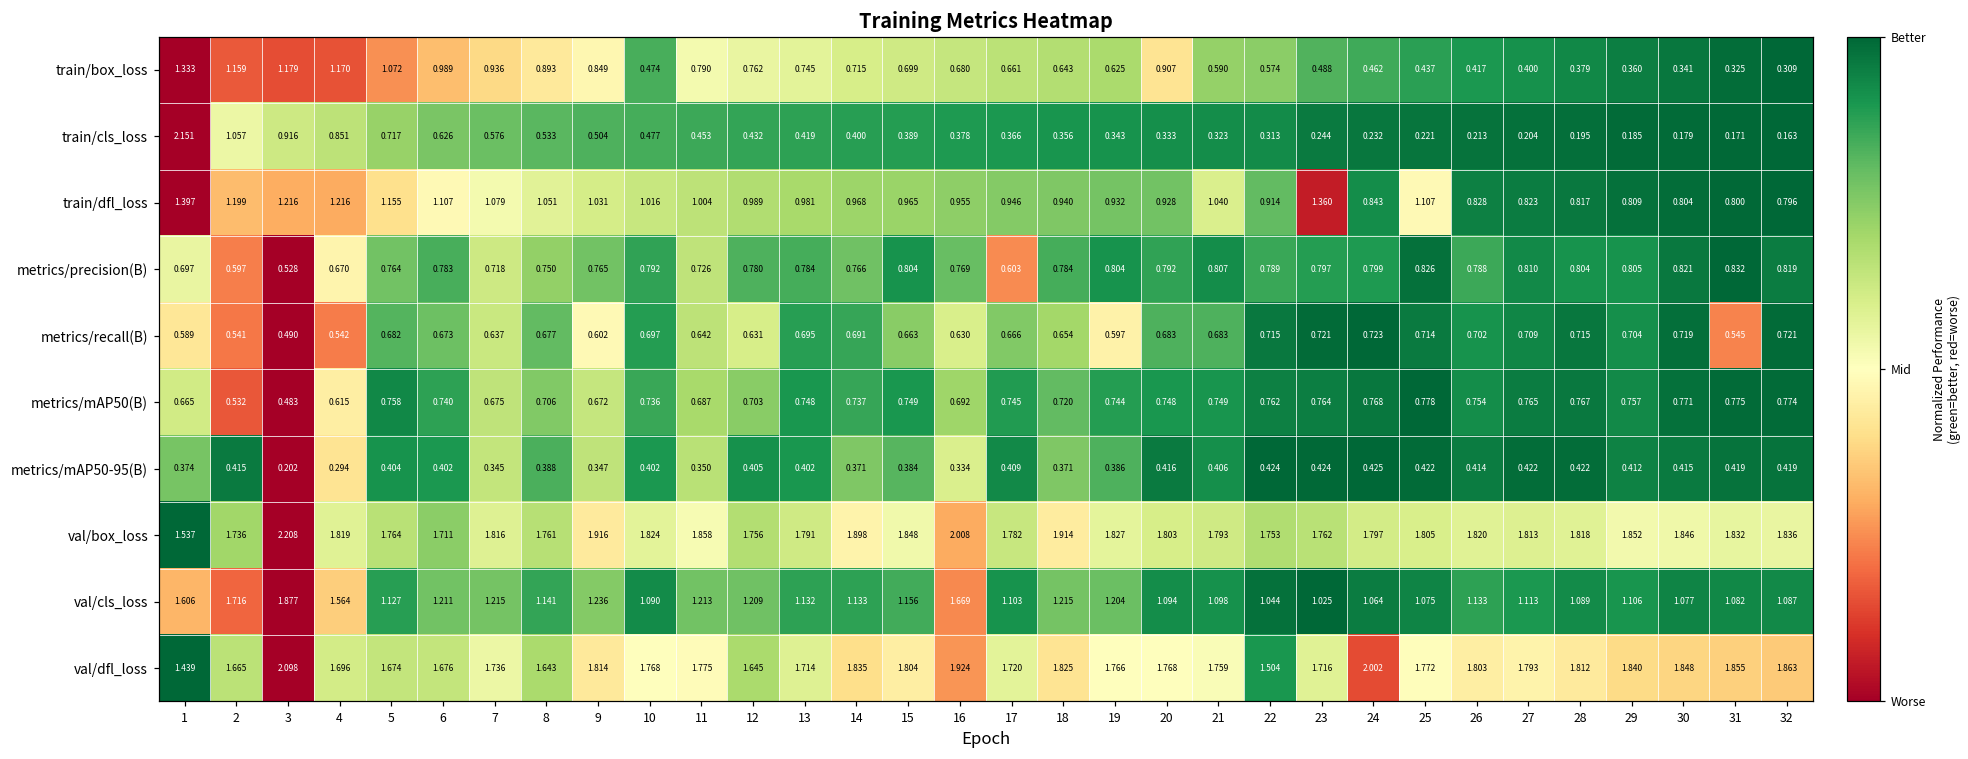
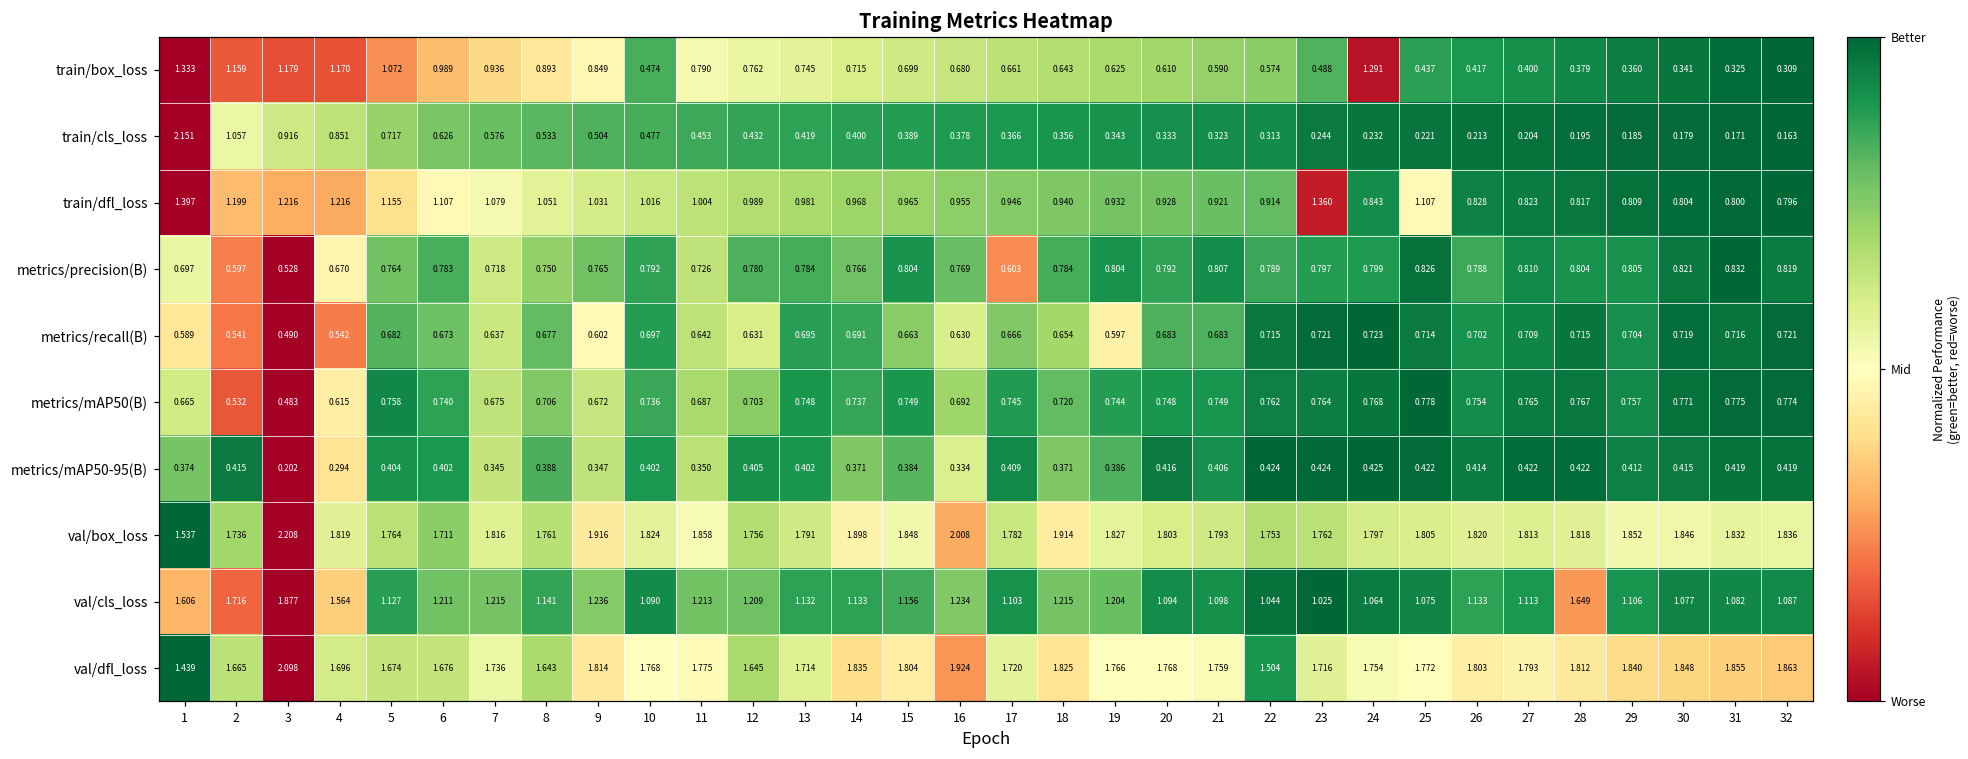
train/box_loss, 20: 0.907 -> 0.610
train/box_loss, 24: 0.462 -> 1.291
train/dfl_loss, 21: 1.040 -> 0.921
metrics/recall(B), 31: 0.545 -> 0.716
val/cls_loss, 16: 1.669 -> 1.234
val/cls_loss, 28: 1.089 -> 1.649
val/dfl_loss, 24: 2.002 -> 1.754
